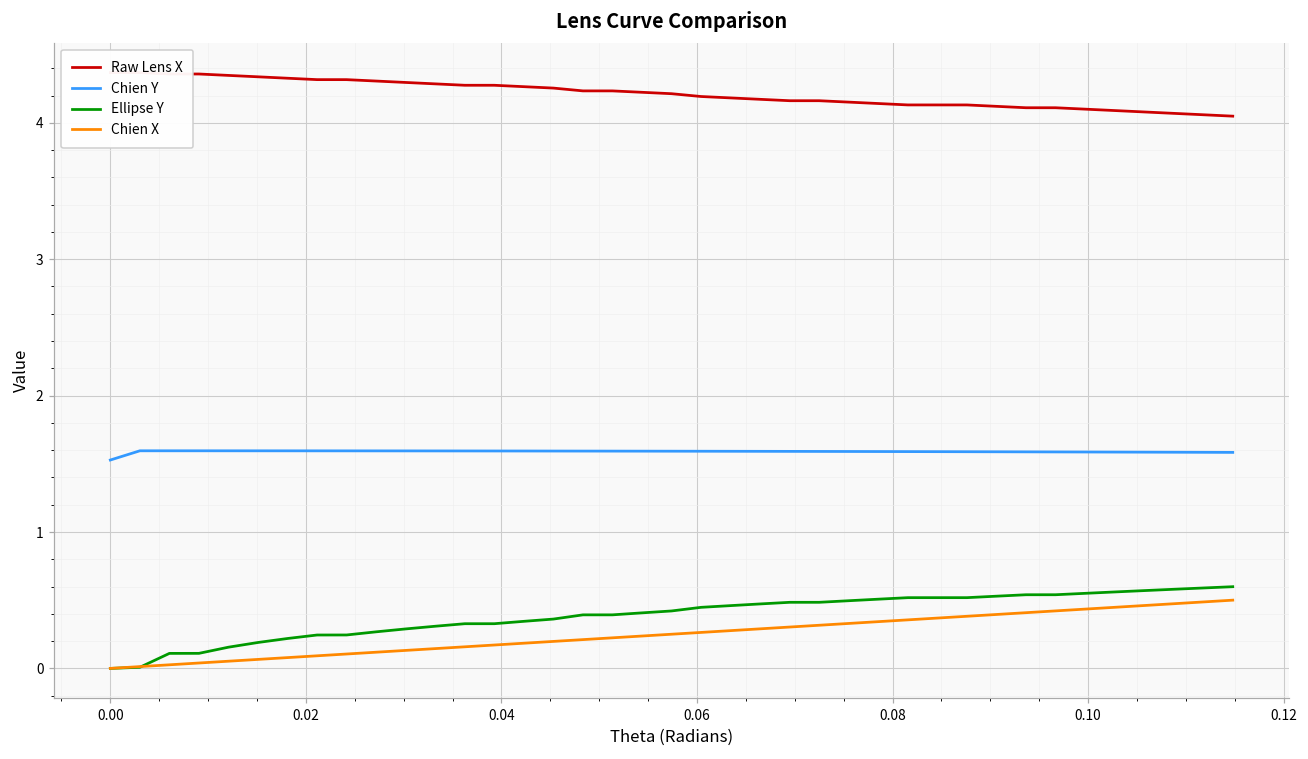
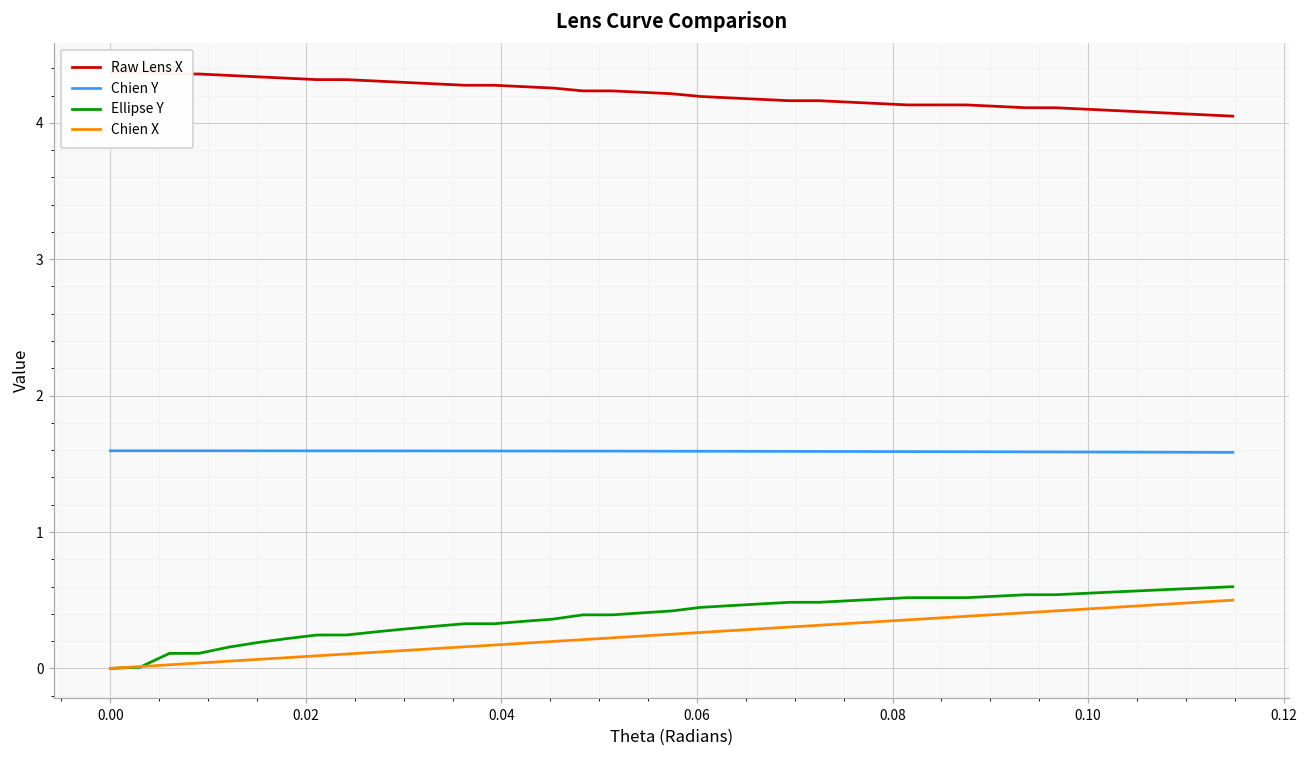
Chien Y, 0.00: 1.53 -> 1.60
